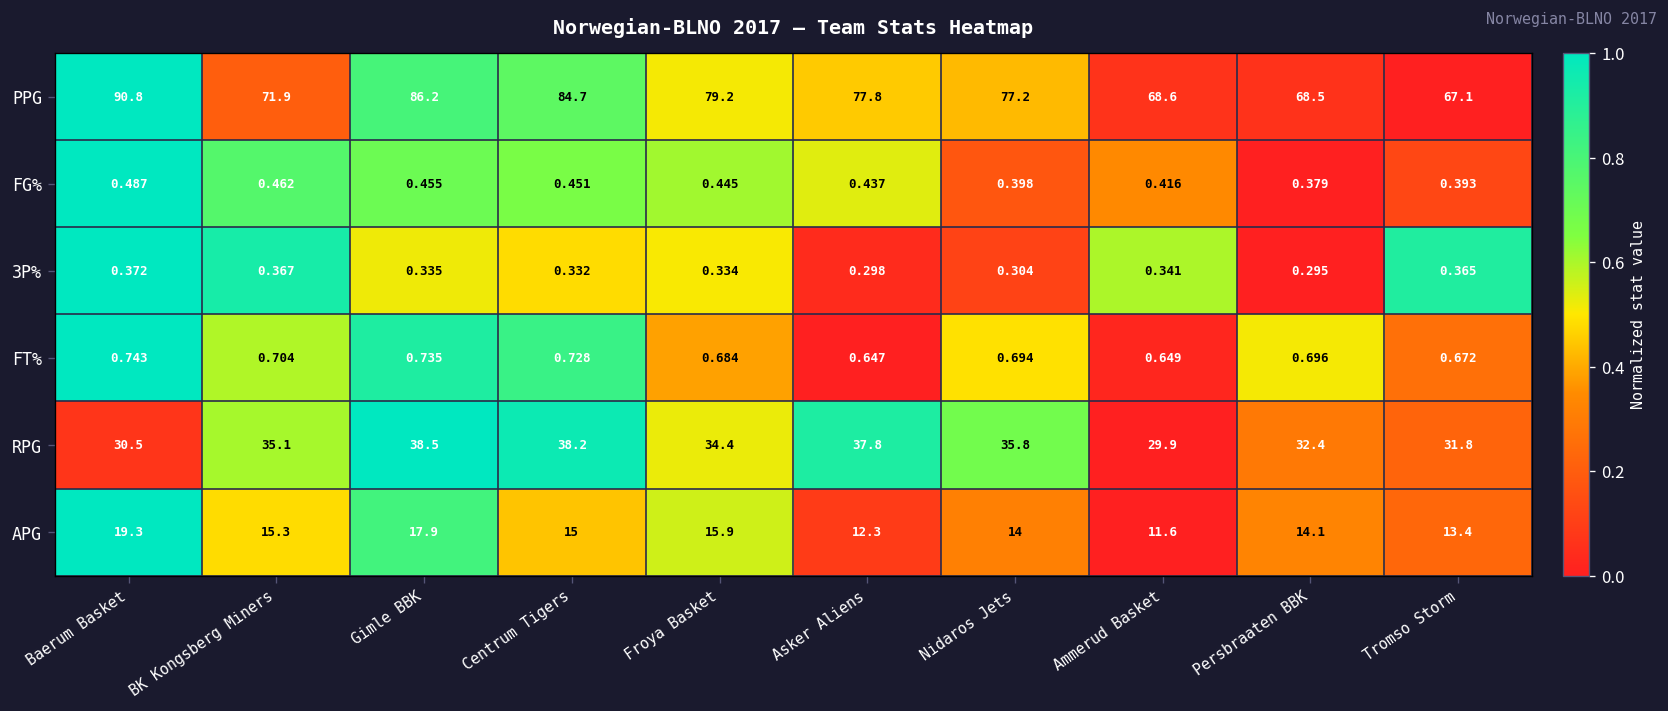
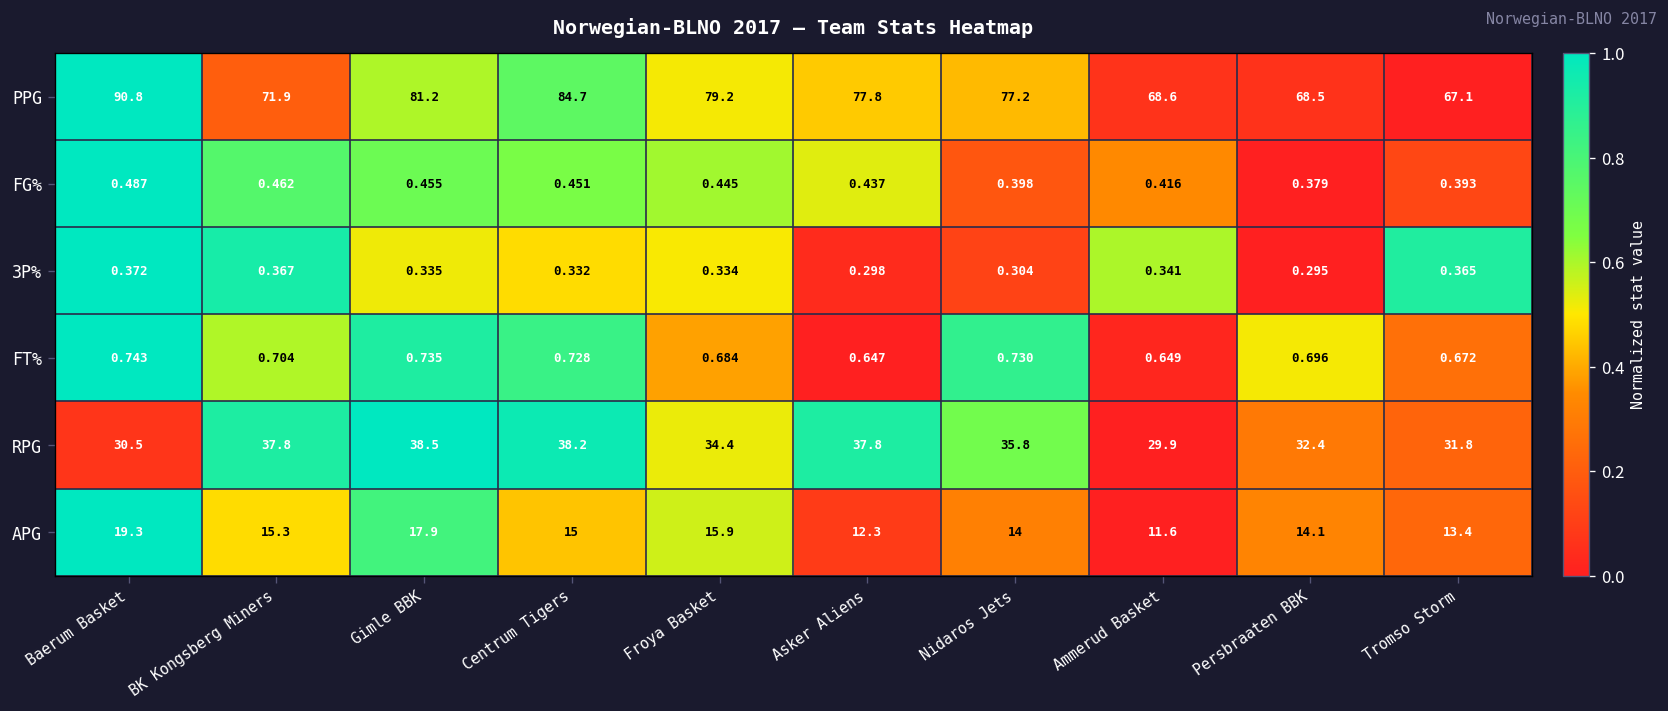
PPG, Gimle BBK: 86.2 -> 81.2
FT%, Nidaros Jets: 0.694 -> 0.730
RPG, BK Kongsberg Miners: 35.1 -> 37.8
